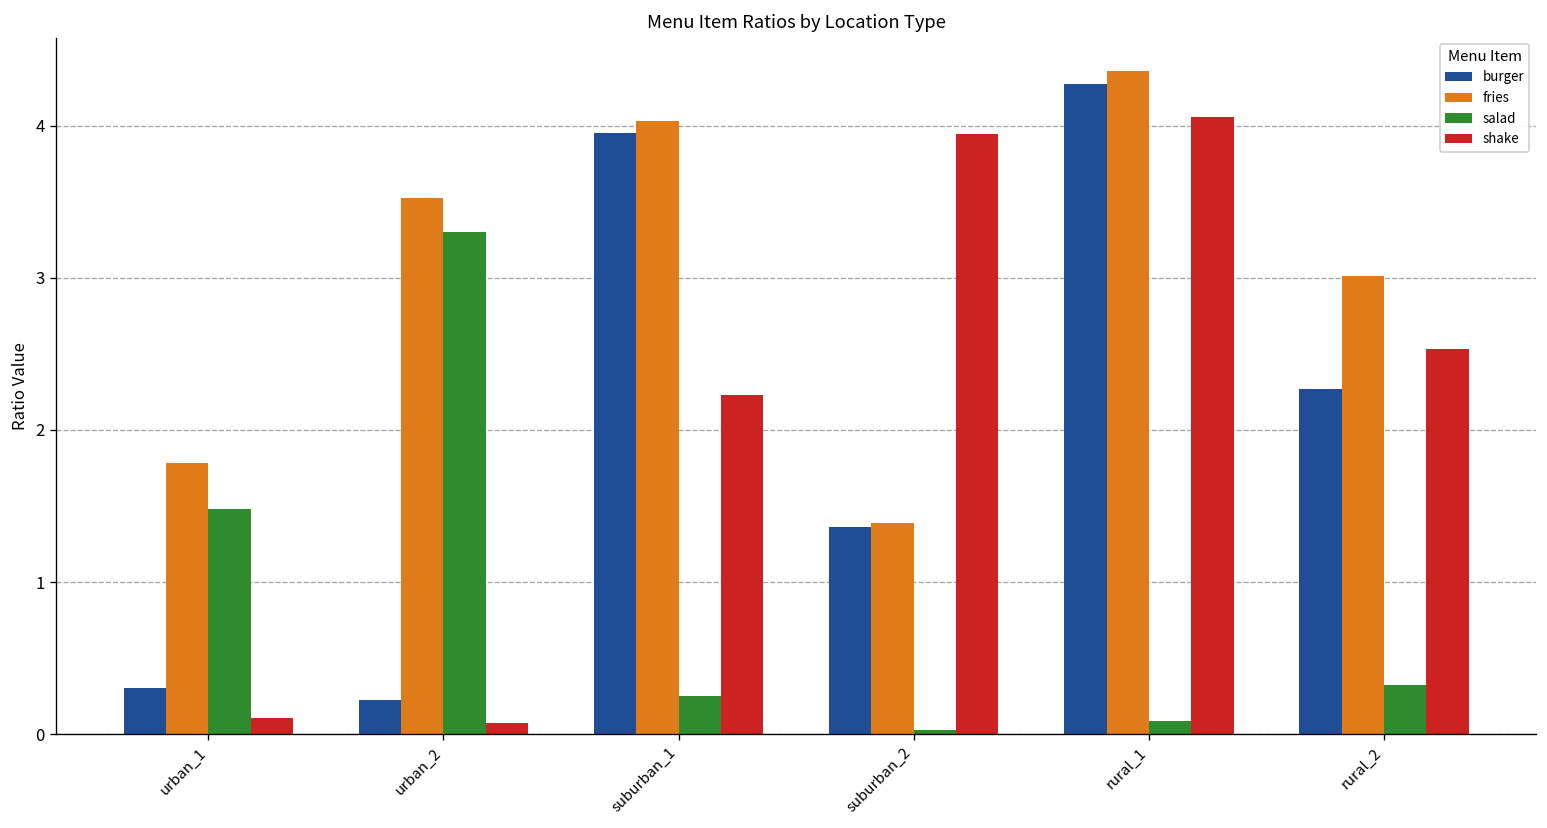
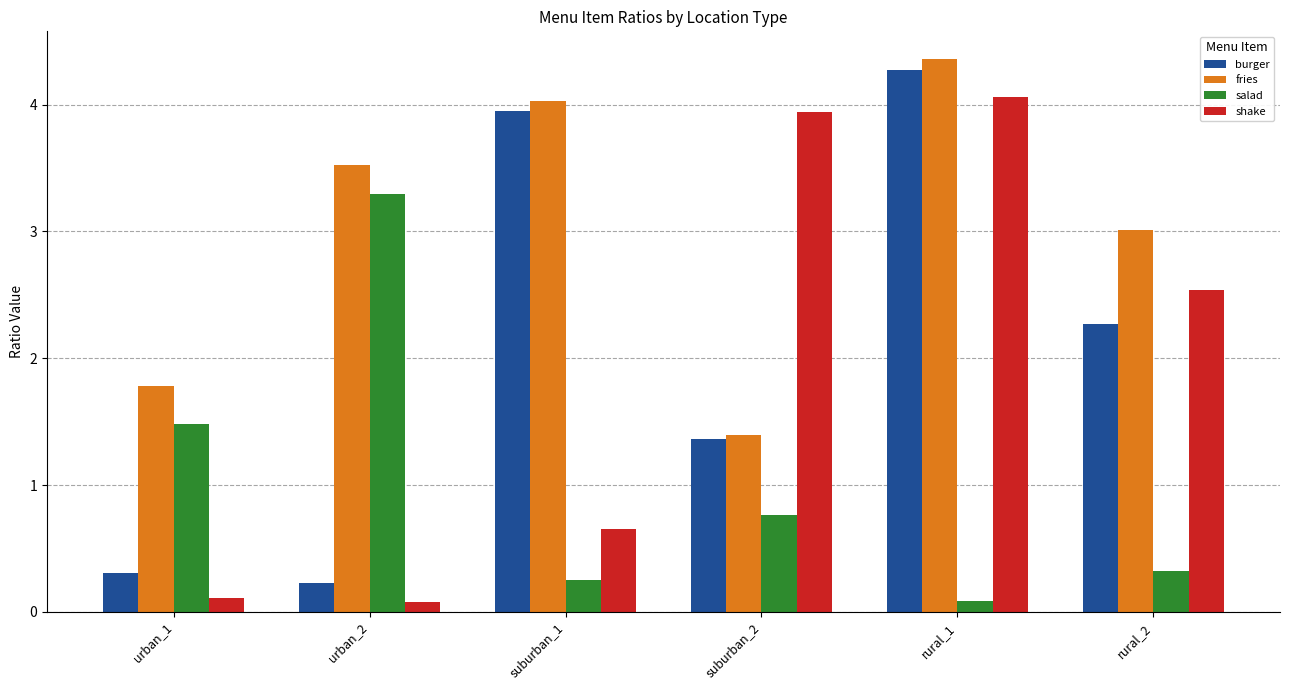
shake, suburban_1: 2.23 -> 0.65
salad, suburban_2: 0.03 -> 0.76
